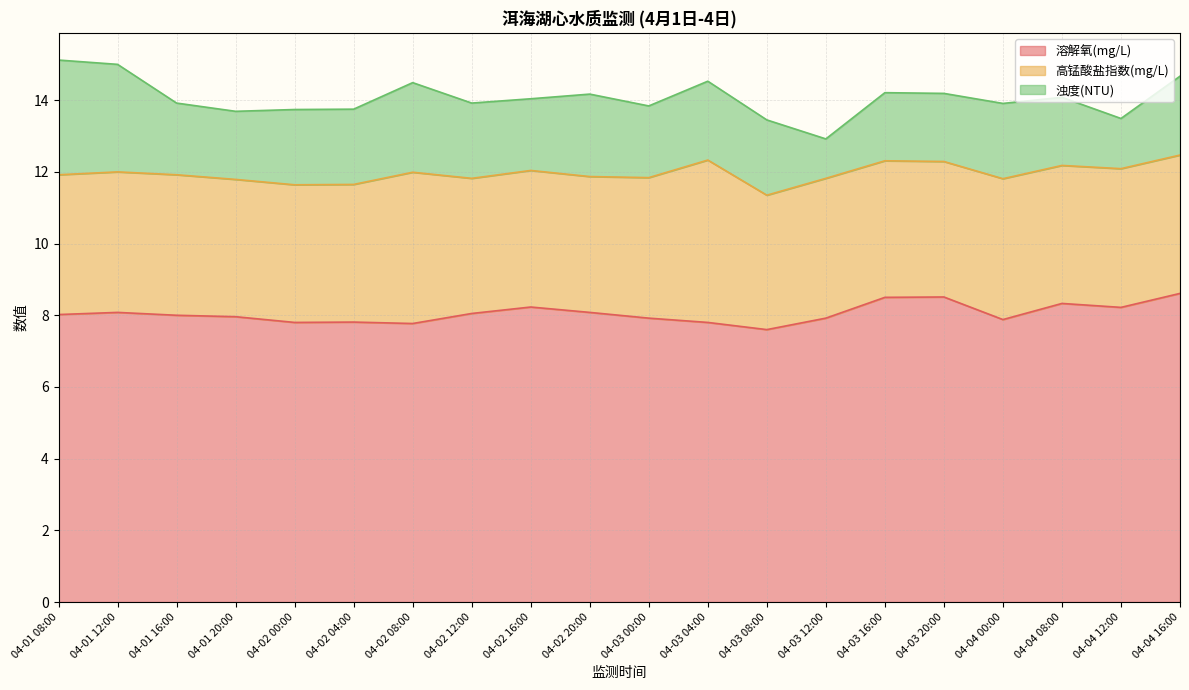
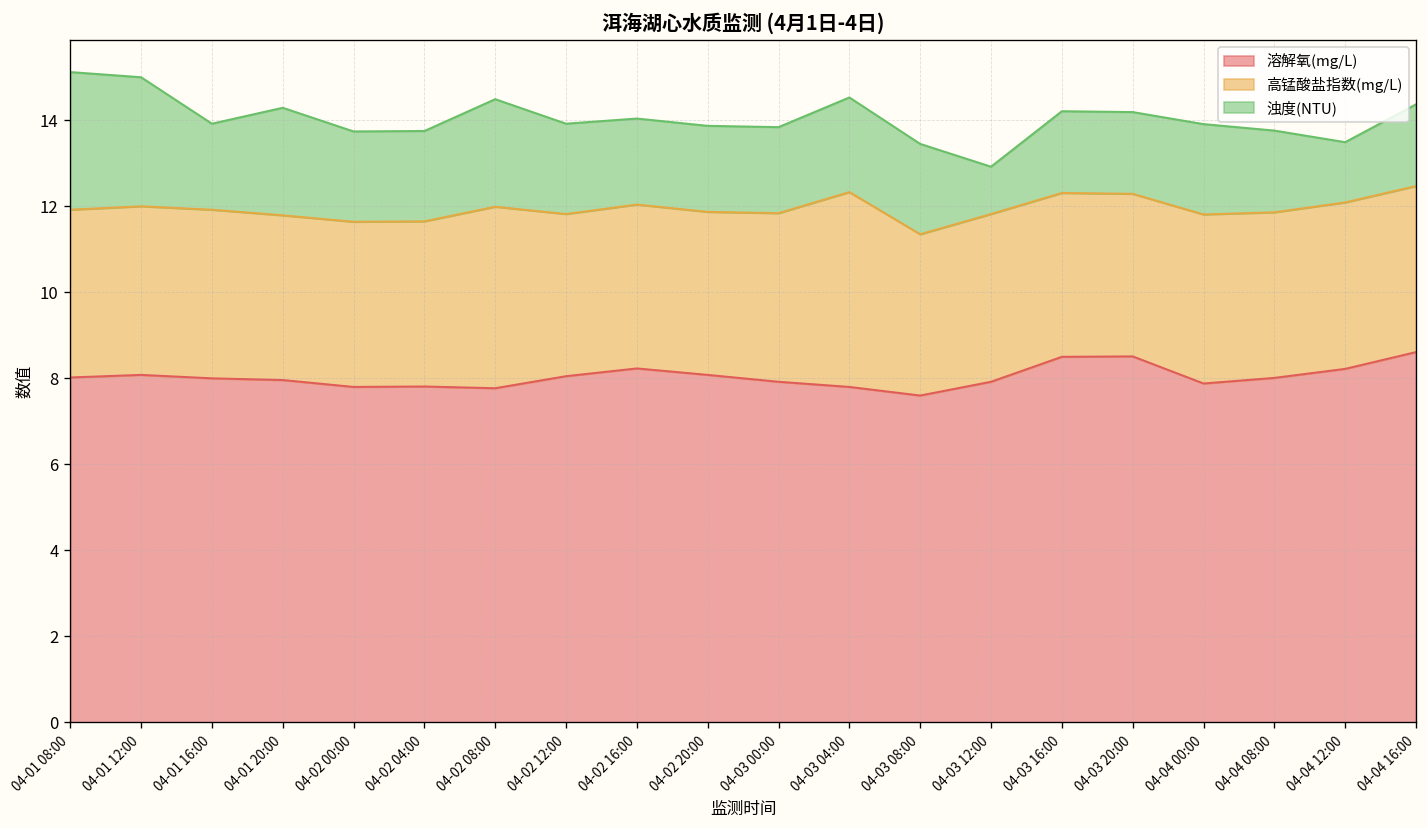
浊度(NTU), 04-01 20:00: 1.9 -> 2.5
浊度(NTU), 04-02 20:00: 2.3 -> 2.0
溶解氧(mg/L), 04-04 08:00: 8.3 -> 8.0
浊度(NTU), 04-04 16:00: 2.2 -> 1.9
